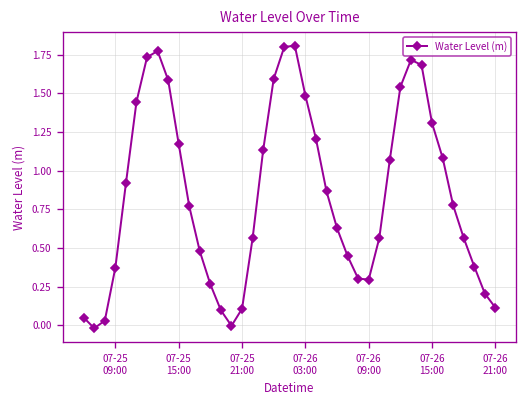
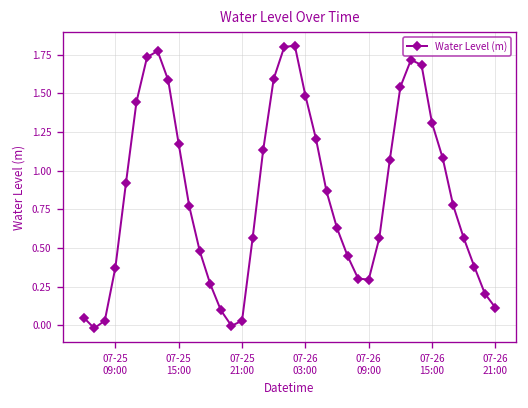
07-25 21:00: 0.11 -> 0.03
